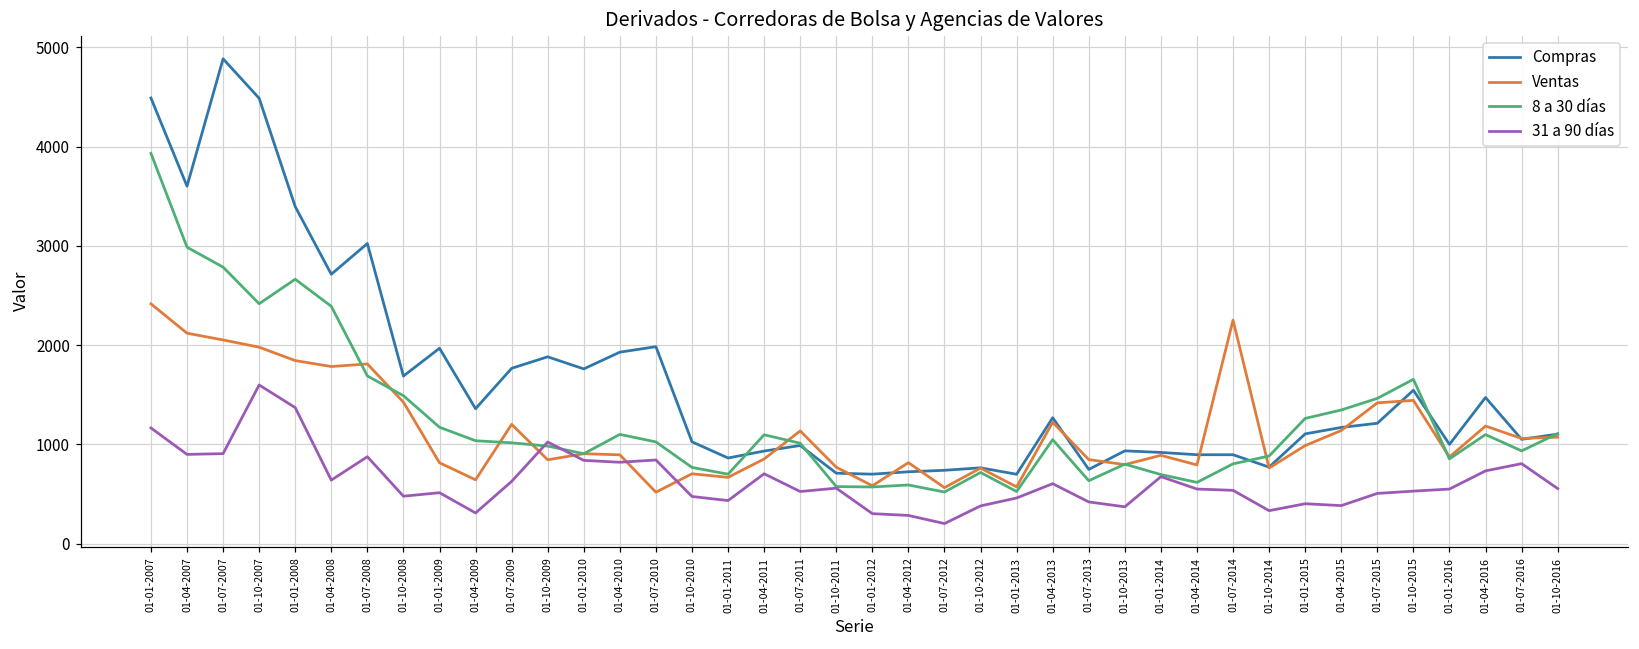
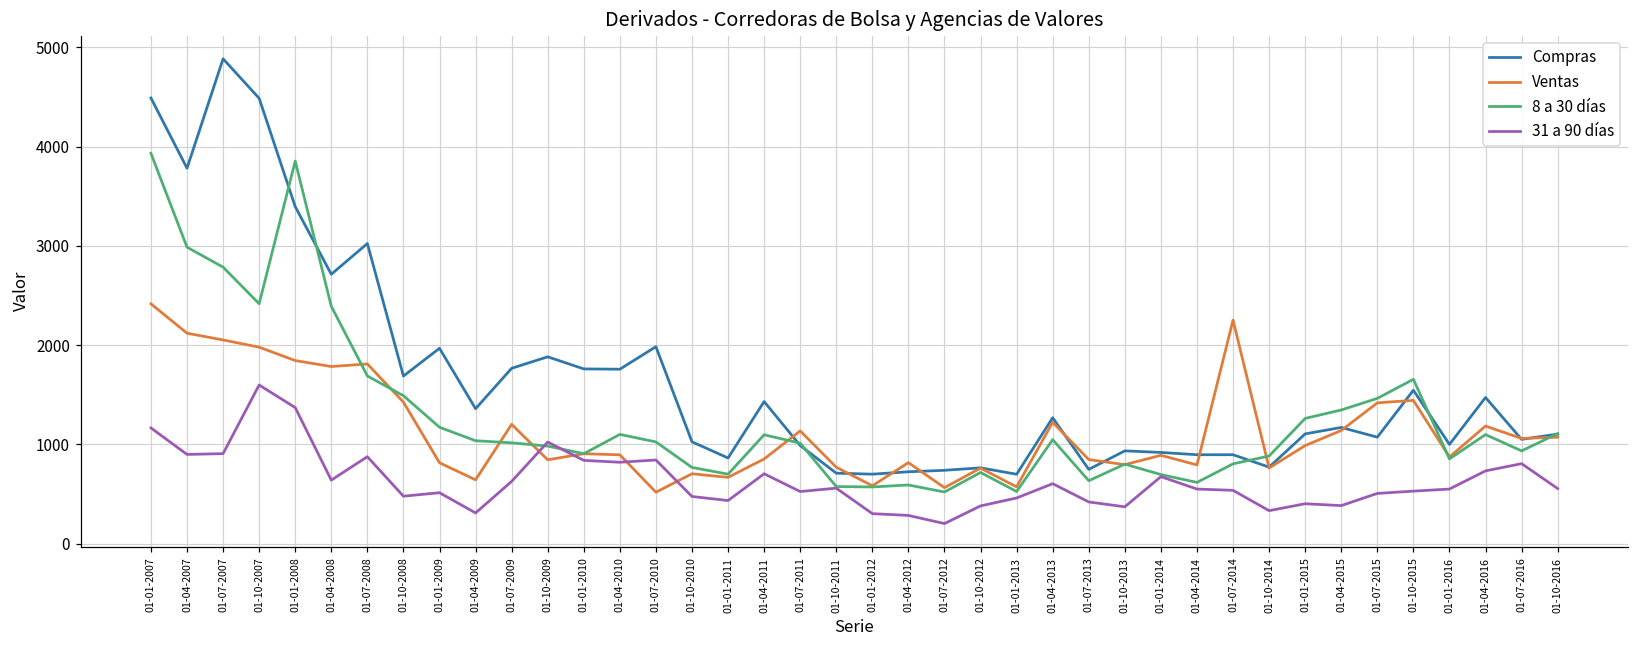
Compras, 01-04-2007: 3600 -> 3800
8 a 30 días, 01-01-2008: 2700 -> 3900
Compras, 01-04-2010: 1900 -> 1800
Compras, 01-04-2011: 900 -> 1400
Compras, 01-07-2015: 1200 -> 1100
